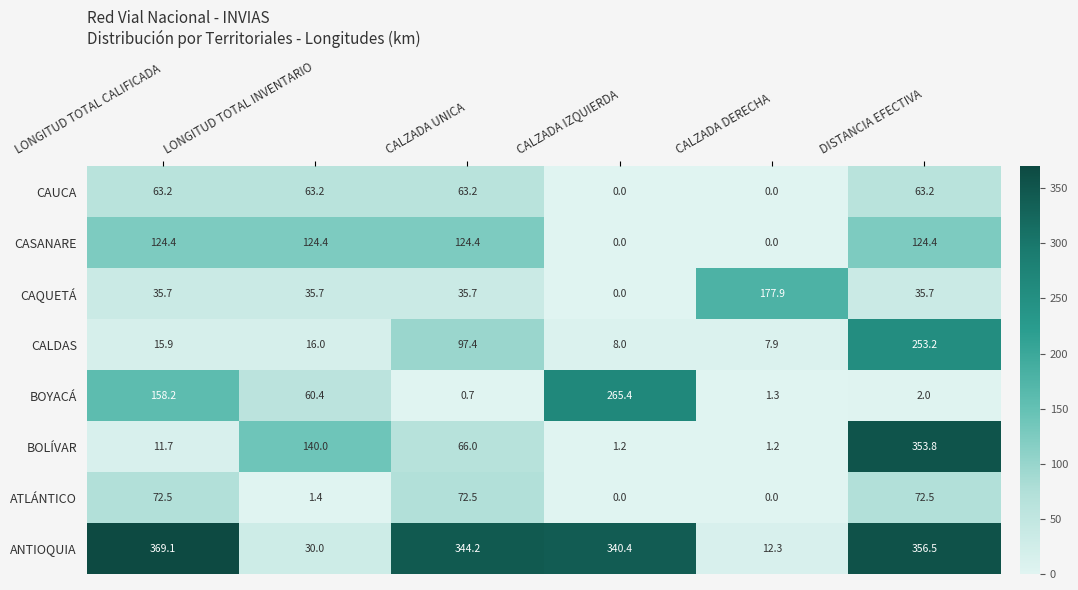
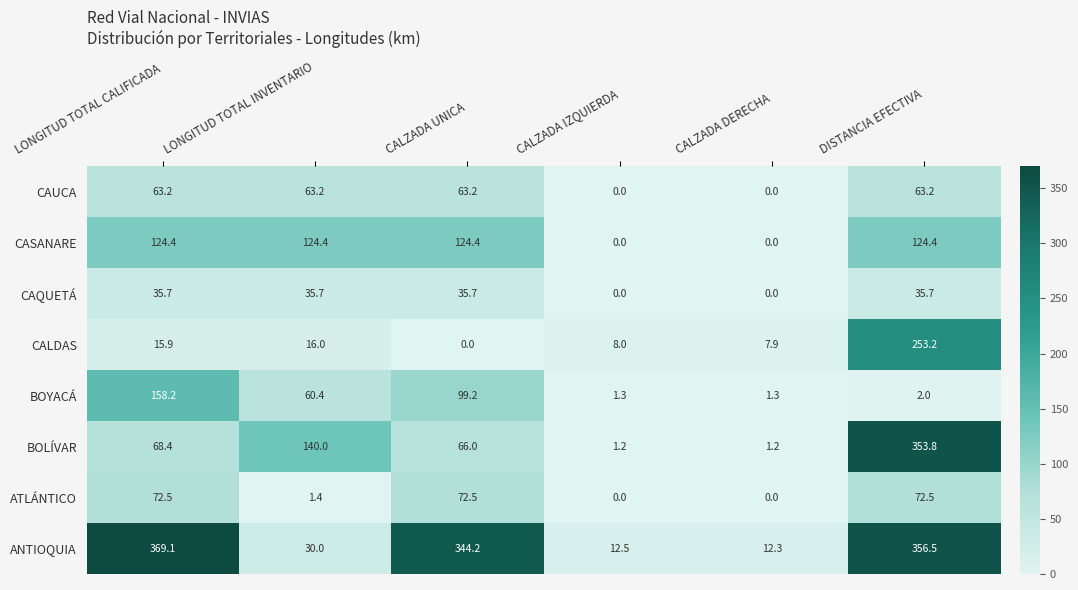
CAQUETÁ, CALZADA DERECHA: 177.9 -> 0.0
CALDAS, CALZADA UNICA: 97.4 -> 0.0
BOYACÁ, CALZADA UNICA: 0.7 -> 99.2
BOYACÁ, CALZADA IZQUIERDA: 265.4 -> 1.3
BOLÍVAR, LONGITUD TOTAL CALIFICADA: 11.7 -> 68.4
ANTIOQUIA, CALZADA IZQUIERDA: 340.4 -> 12.5
